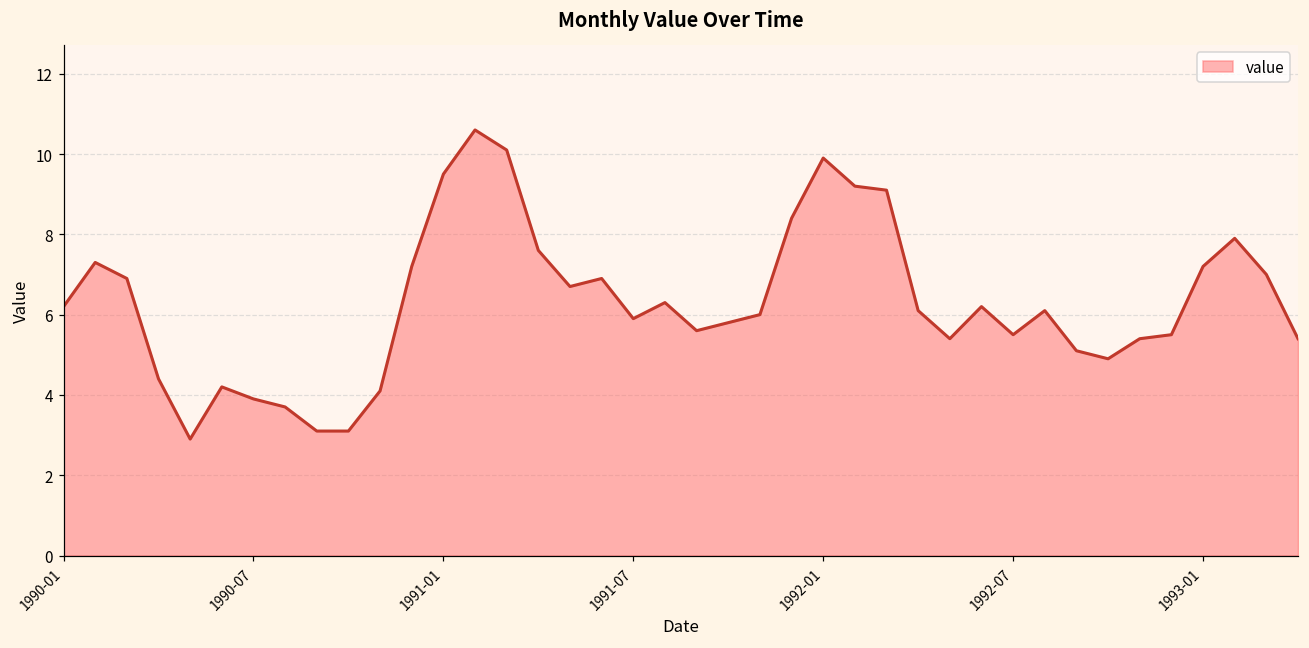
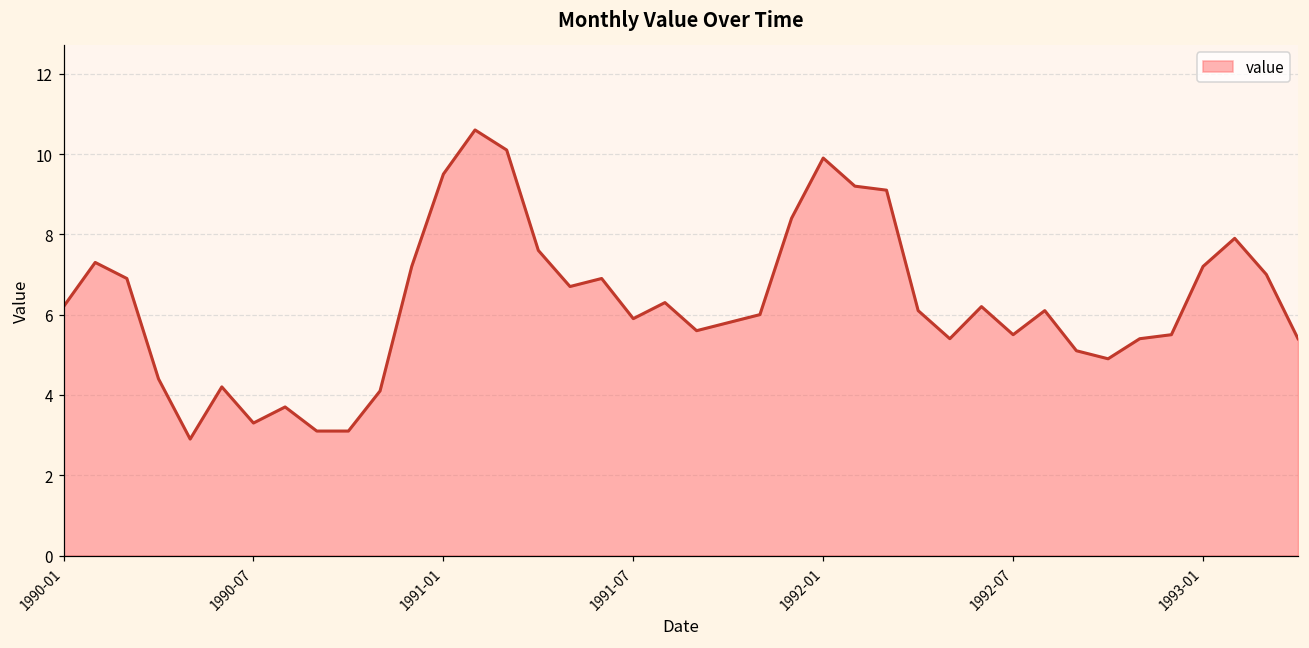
1990-07: 3.9 -> 3.3
